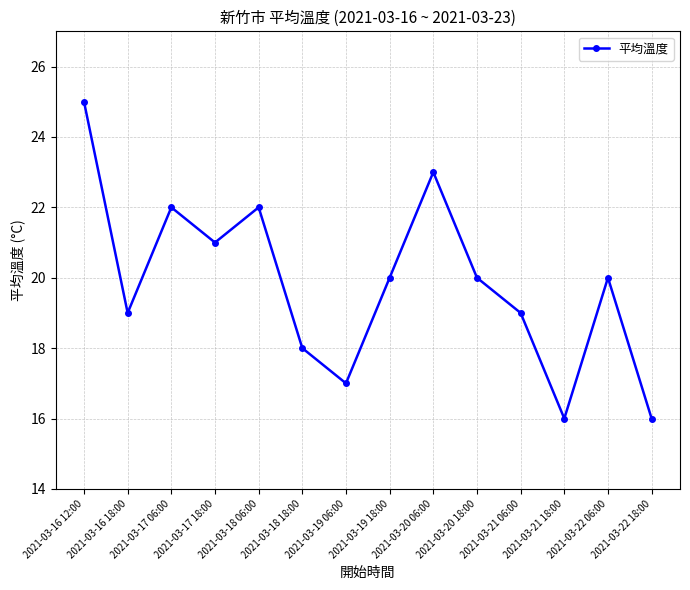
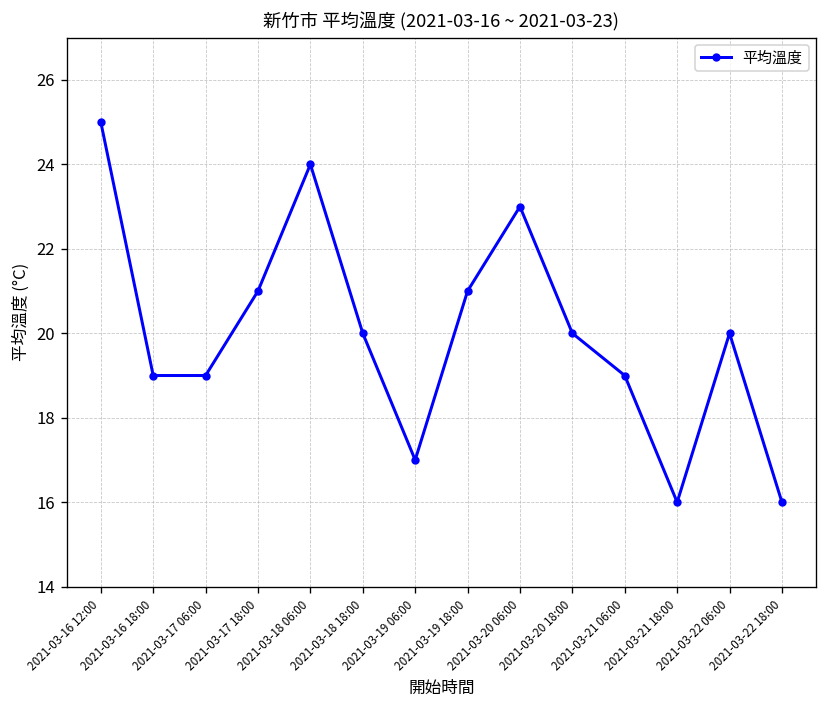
2021-03-17 06:00: 22 -> 19
2021-03-18 06:00: 22 -> 24
2021-03-18 18:00: 18 -> 20
2021-03-19 18:00: 20 -> 21
